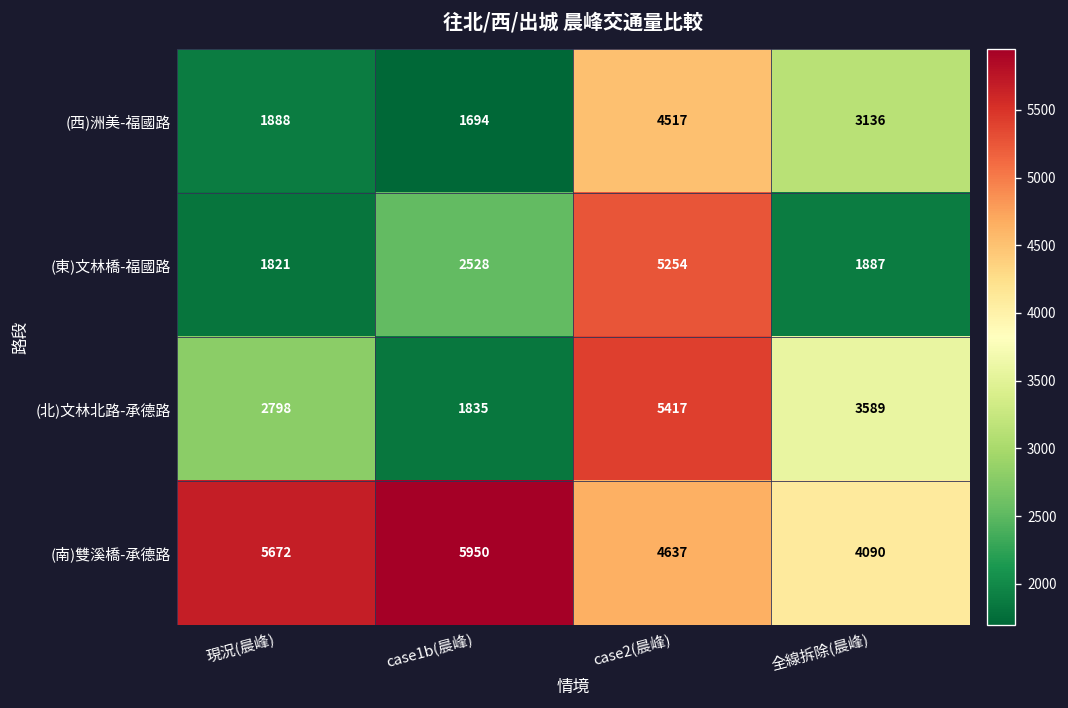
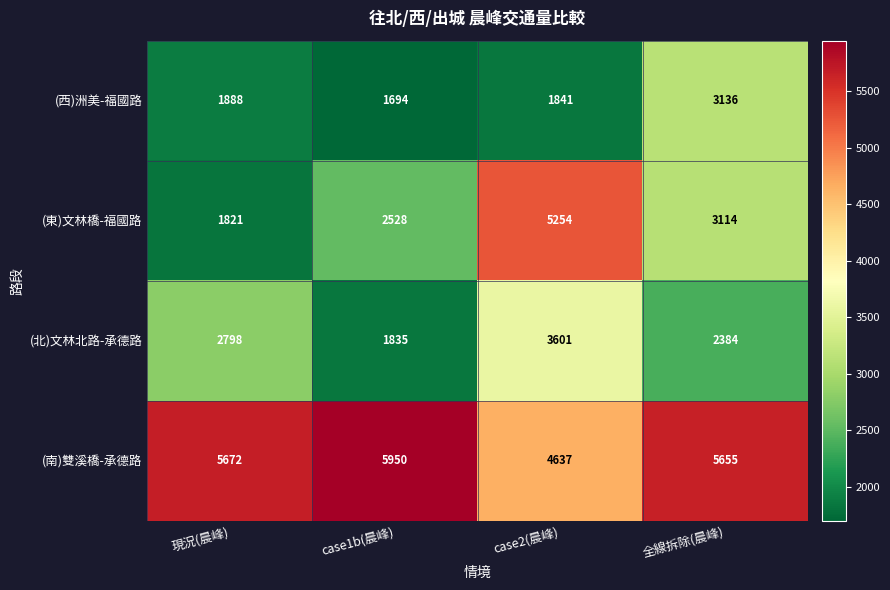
(西)洲美-福國路, case2(晨峰): 4517 -> 1841
(東)文林橋-福國路, 全線拆除(晨峰): 1887 -> 3114
(北)文林北路-承德路, case2(晨峰): 5417 -> 3601
(北)文林北路-承德路, 全線拆除(晨峰): 3589 -> 2384
(南)雙溪橋-承德路, 全線拆除(晨峰): 4090 -> 5655
